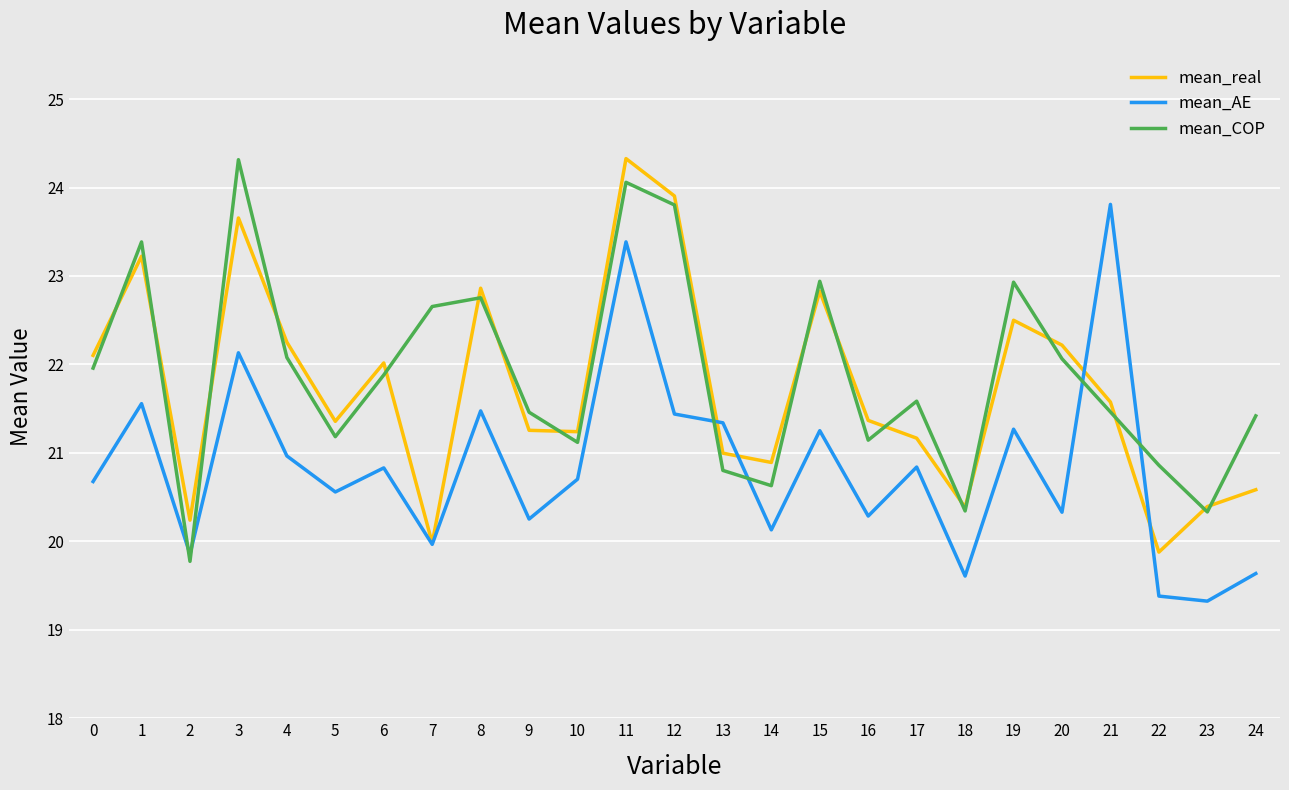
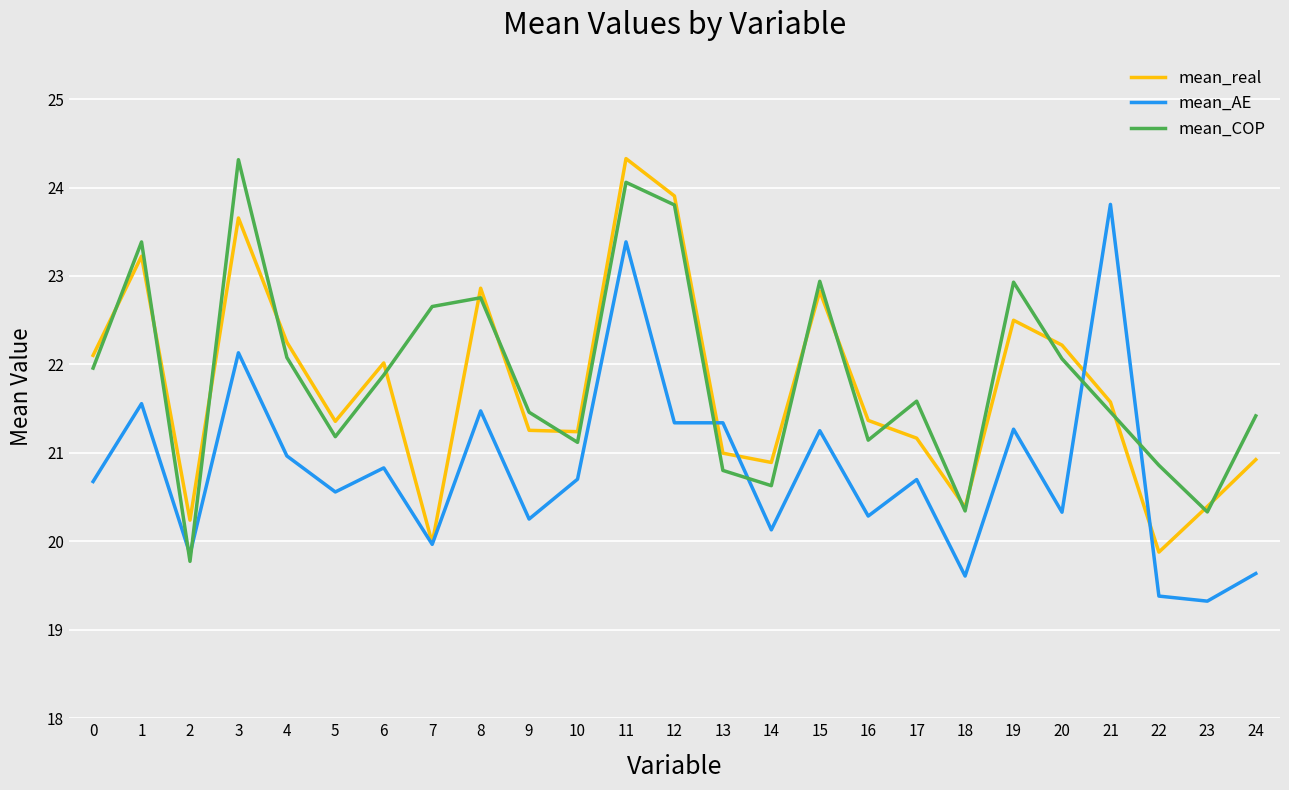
mean_AE, 12: 21.4 -> 21.3
mean_AE, 17: 20.8 -> 20.7
mean_real, 24: 20.6 -> 20.9
